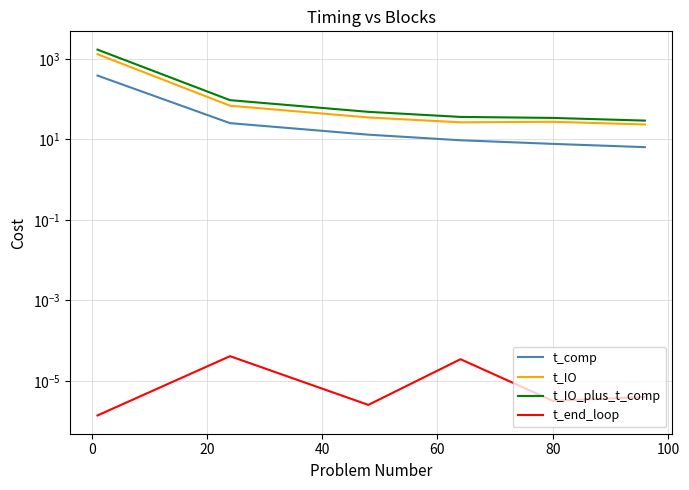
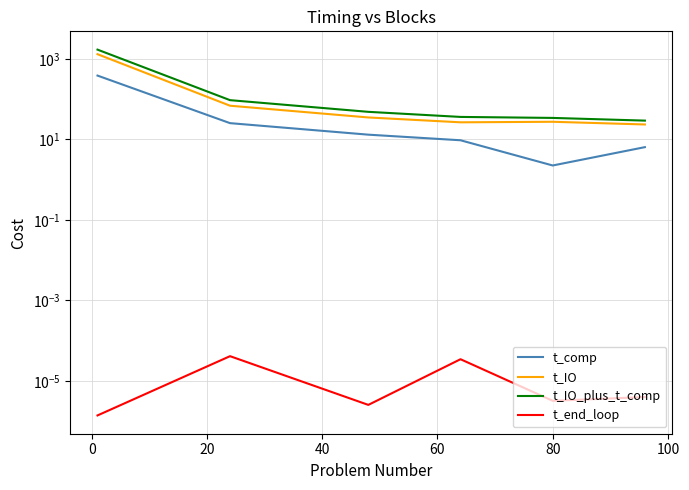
t_comp, 80: 8 -> 2
